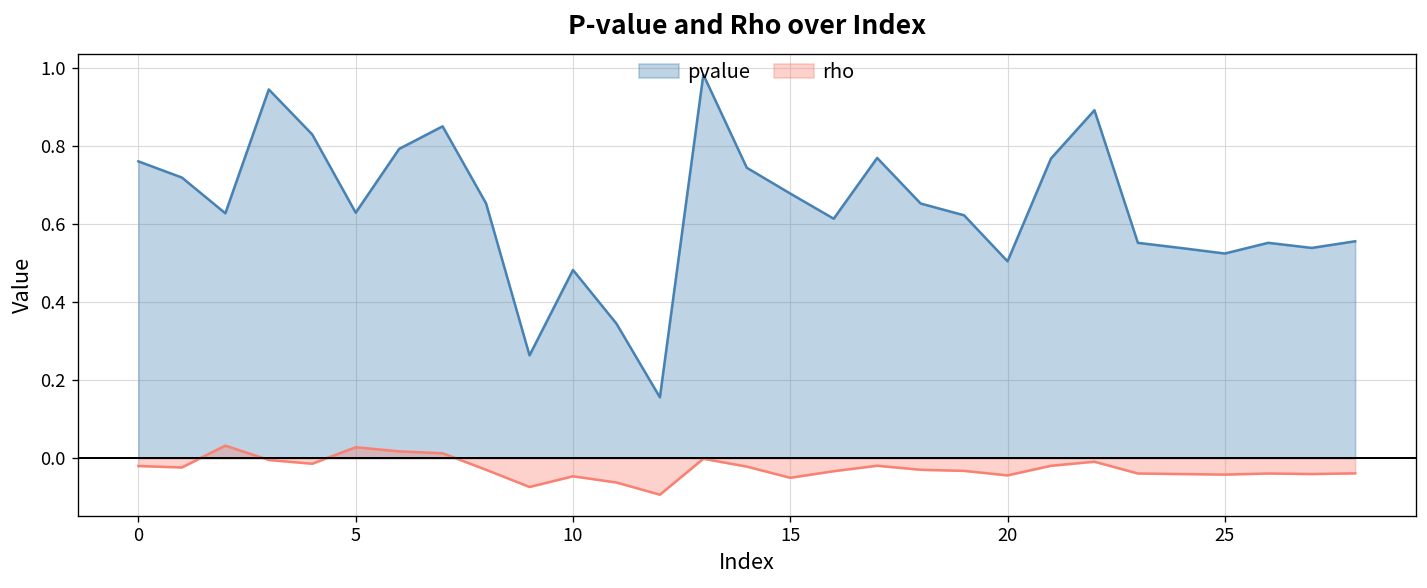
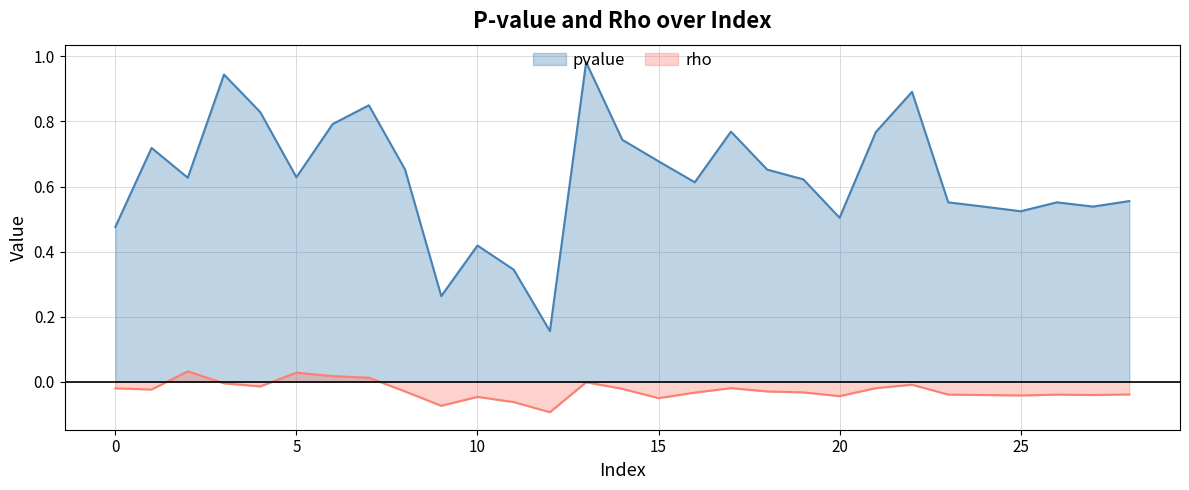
pvalue, 0: 0.76 -> 0.48
pvalue, 10: 0.48 -> 0.42
